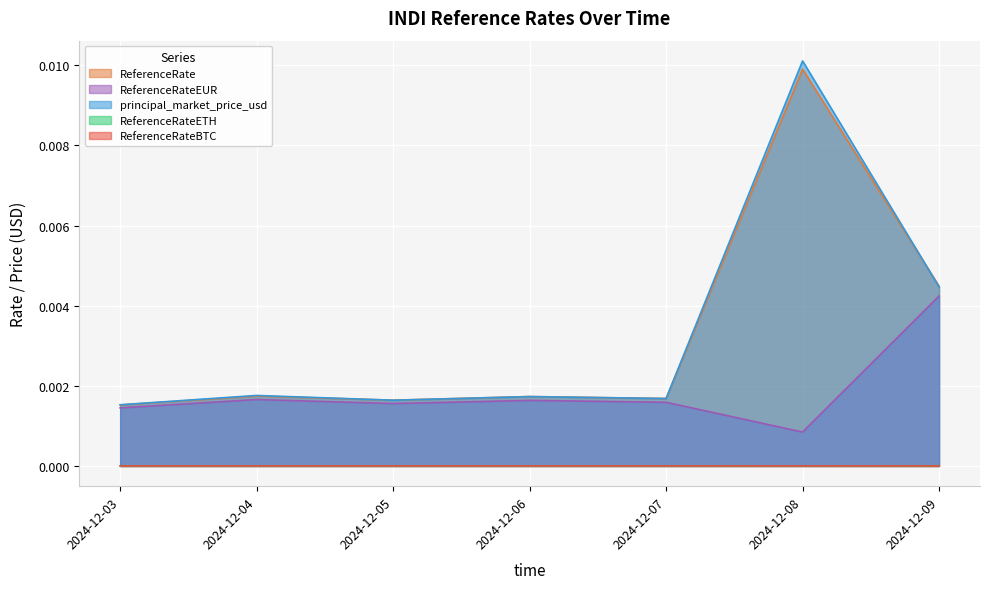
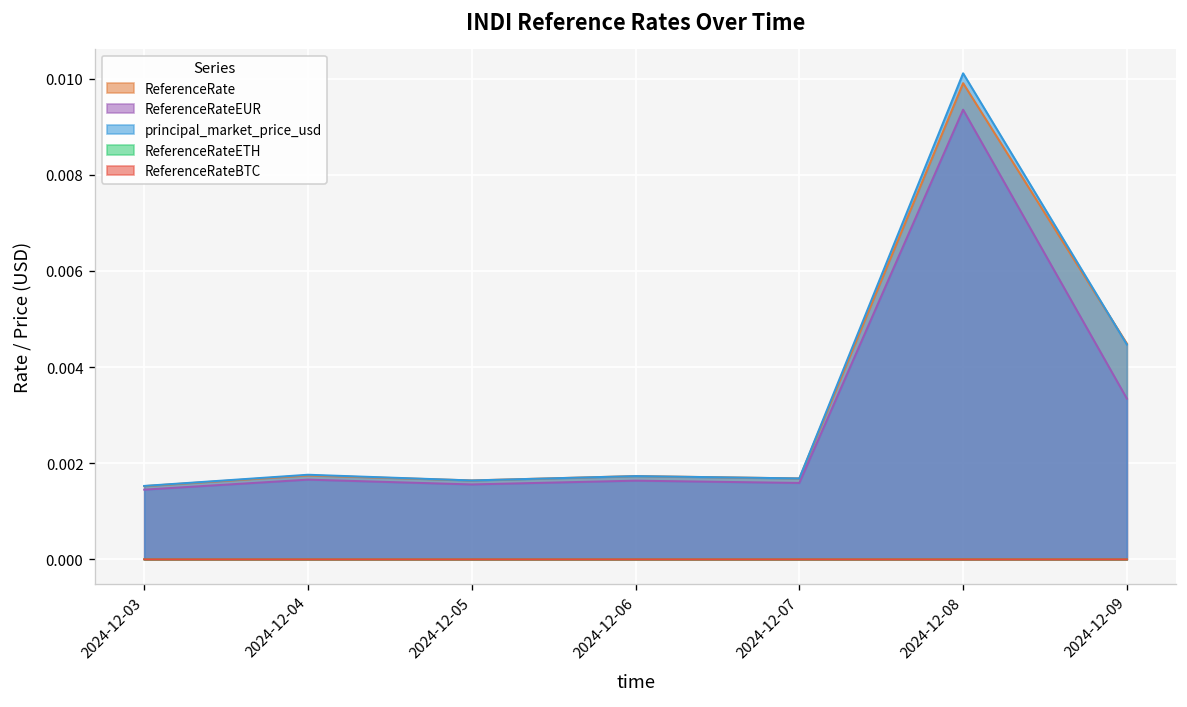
ReferenceRateEUR, 2024-12-08: 0.0008 -> 0.0094
ReferenceRateEUR, 2024-12-09: 0.0042 -> 0.0033
